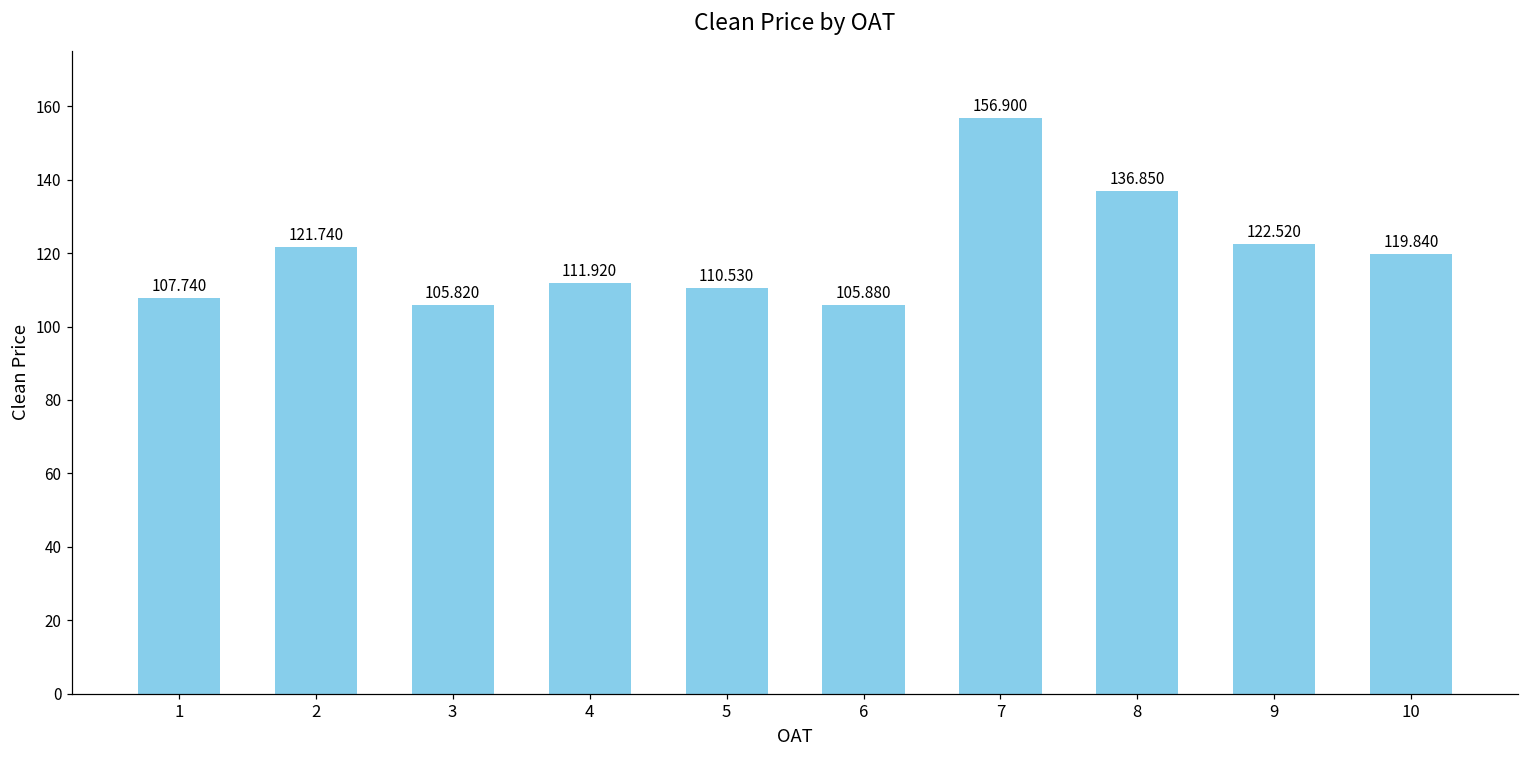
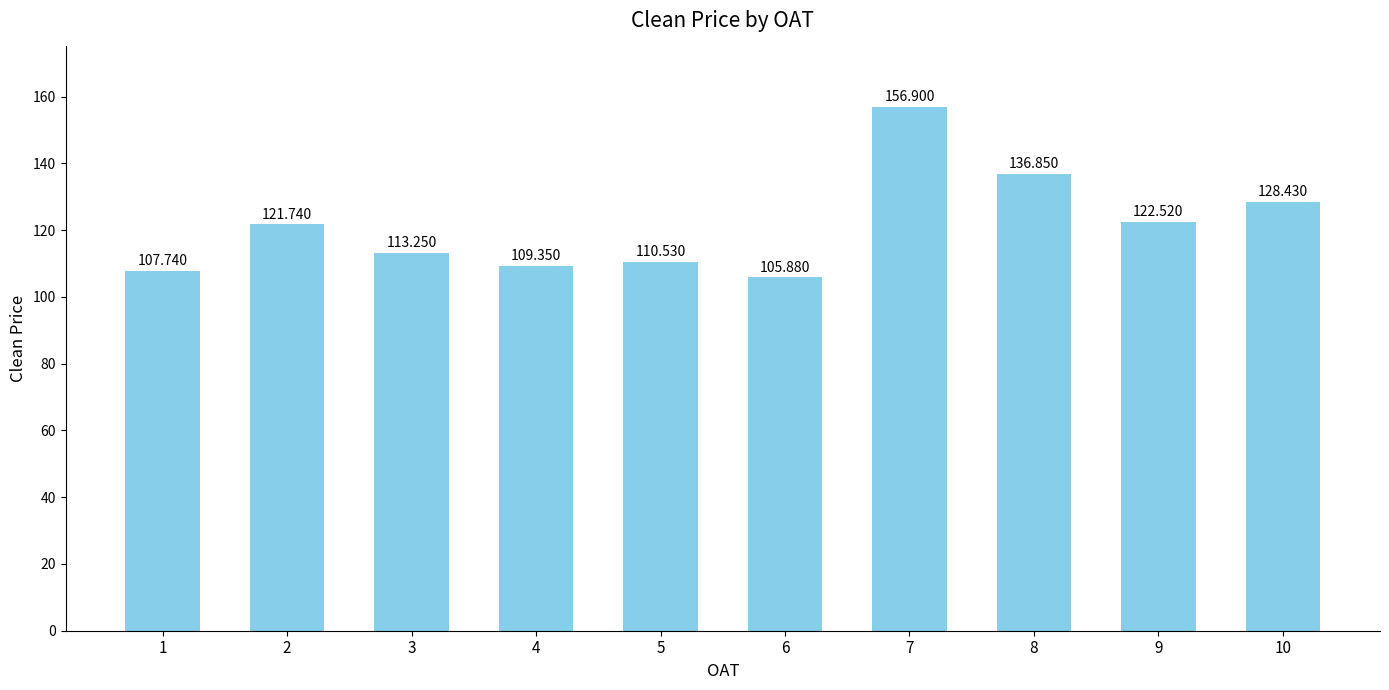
3: 105.820 -> 113.250
4: 111.920 -> 109.350
10: 119.840 -> 128.430
